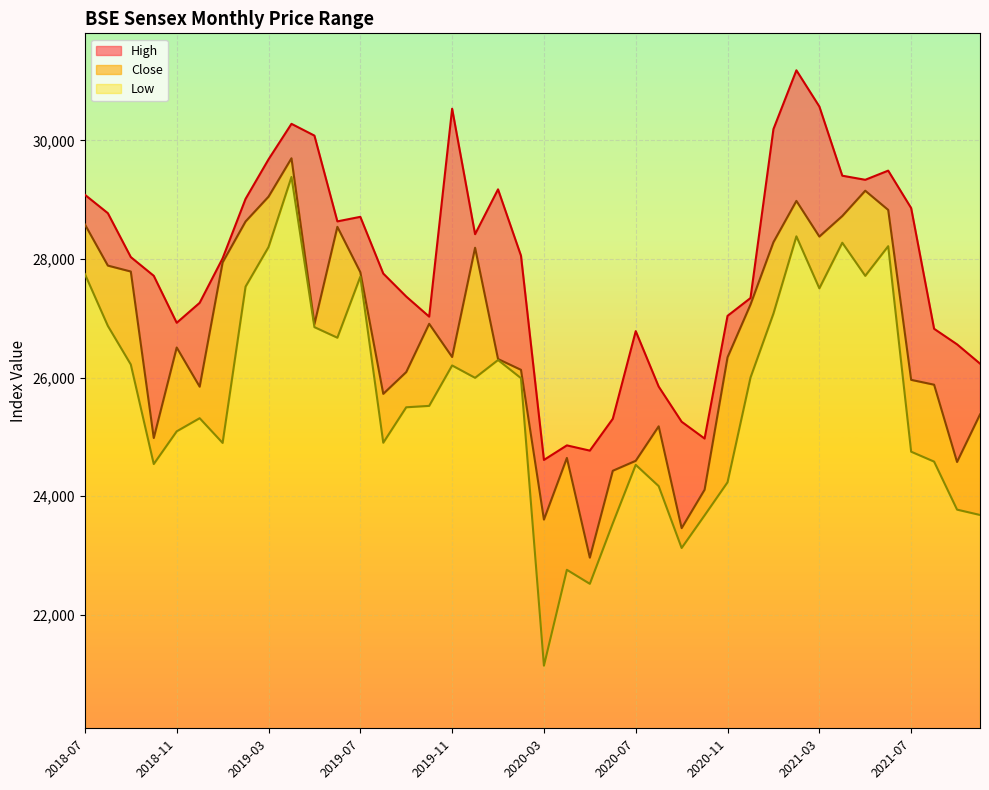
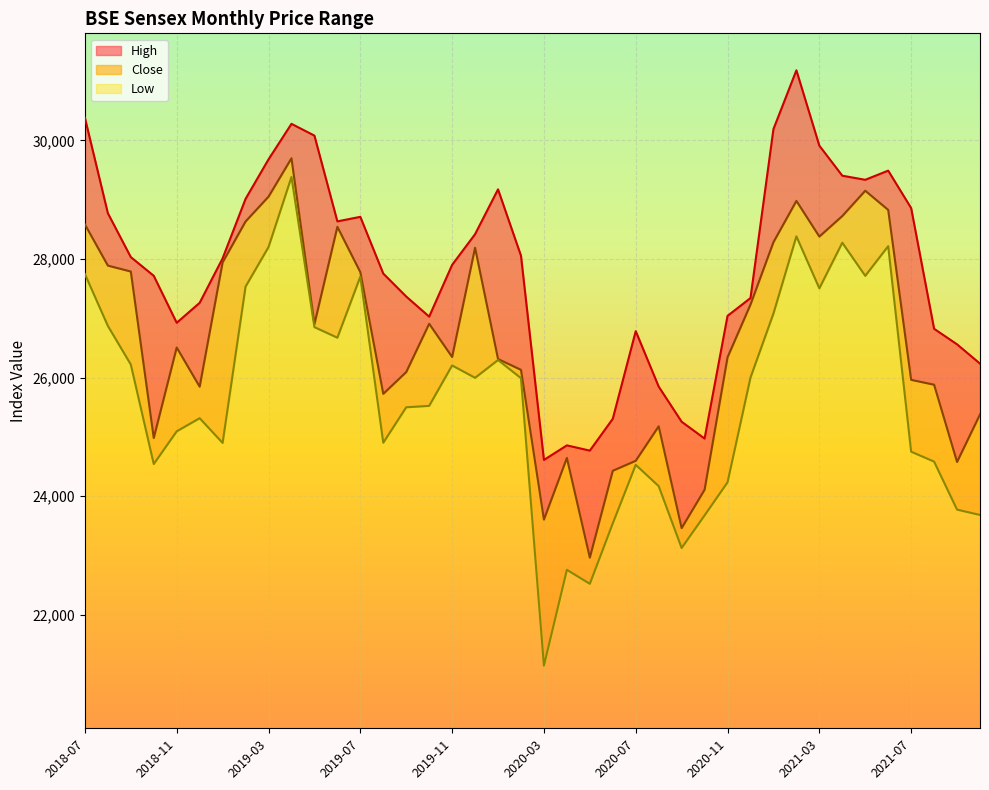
High, 2018-07: 29,100 -> 30,400
High, 2019-11: 30,500 -> 27,900
High, 2021-03: 30,600 -> 29,900
